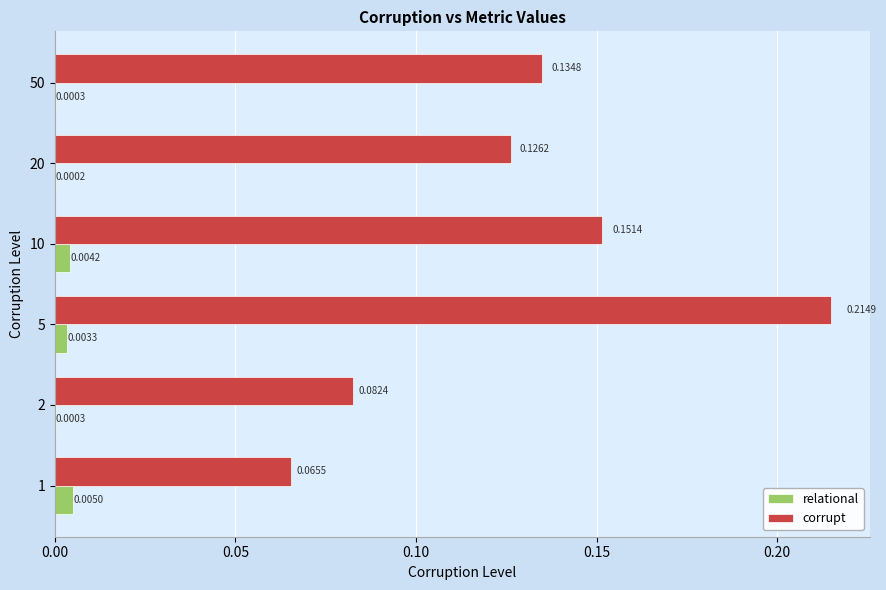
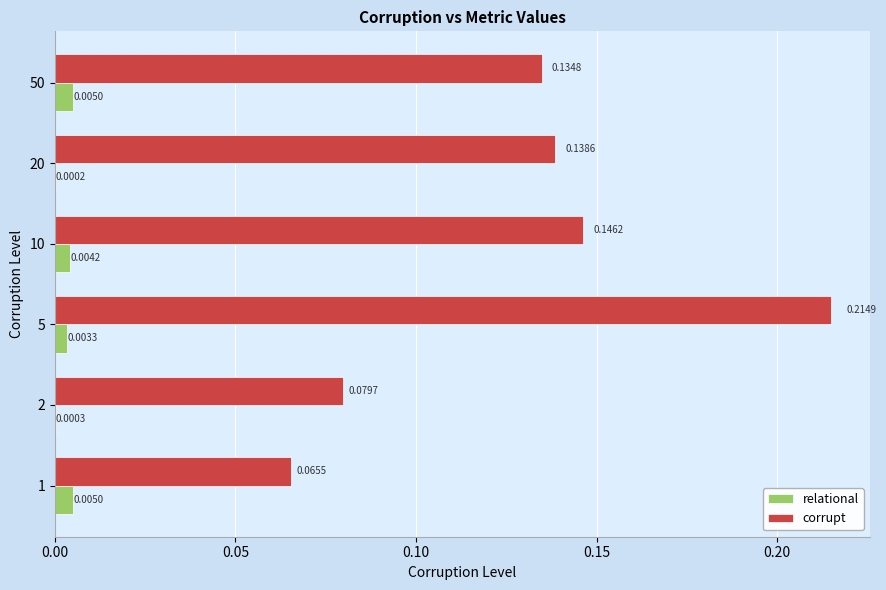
relational, 50: 0.0003 -> 0.0050
corrupt, 20: 0.1262 -> 0.1386
corrupt, 10: 0.1514 -> 0.1462
corrupt, 2: 0.0824 -> 0.0797
